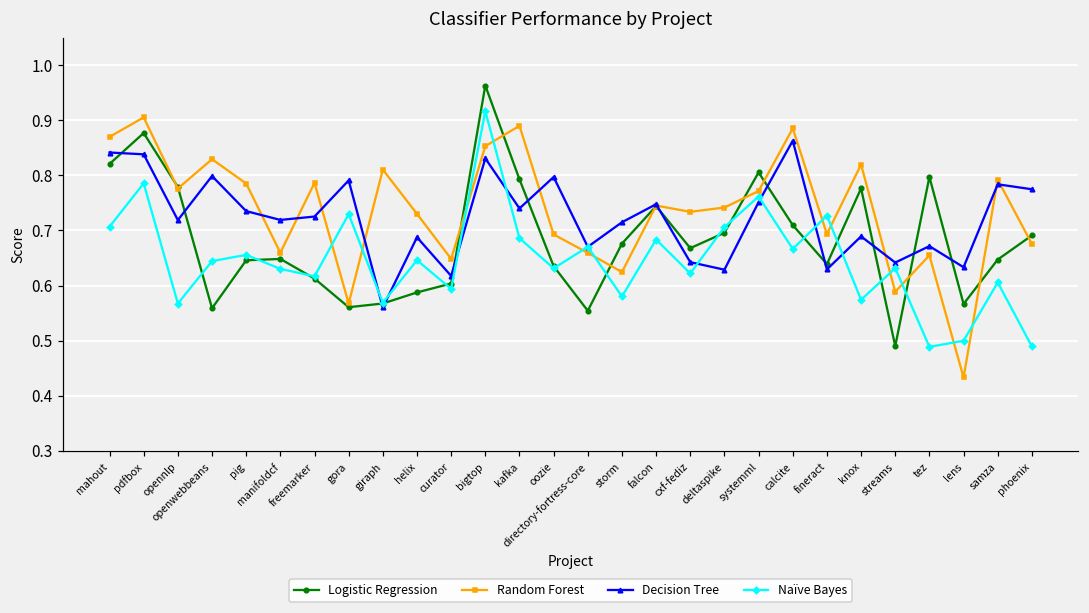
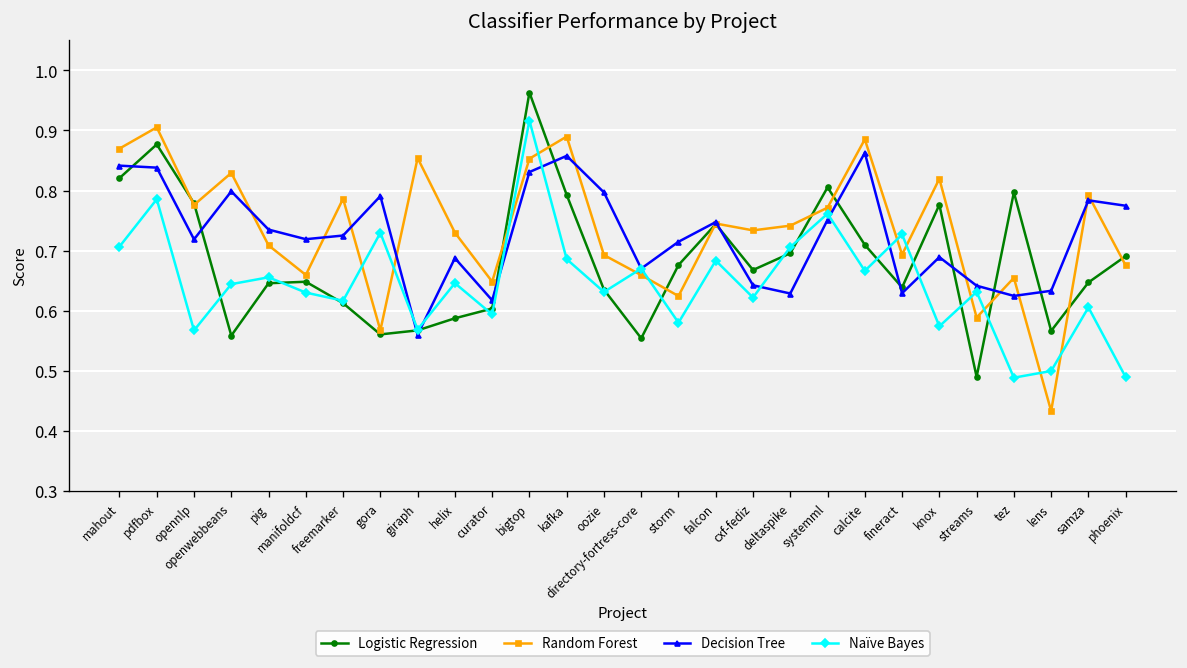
Random Forest, pig: 0.79 -> 0.71
Random Forest, giraph: 0.81 -> 0.85
Decision Tree, kafka: 0.74 -> 0.86
Decision Tree, tez: 0.67 -> 0.62
